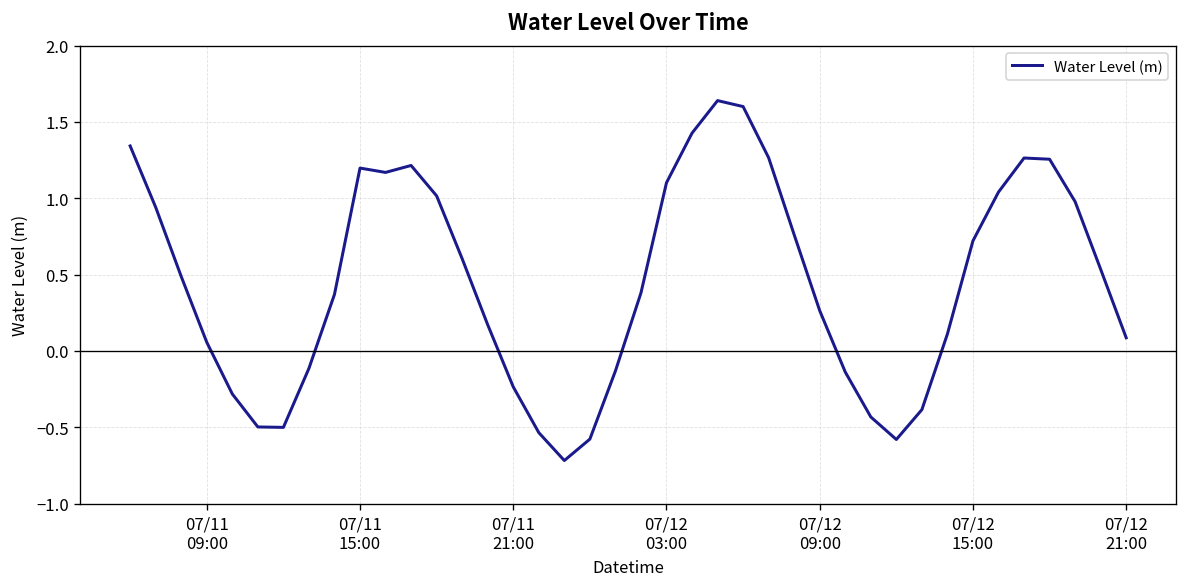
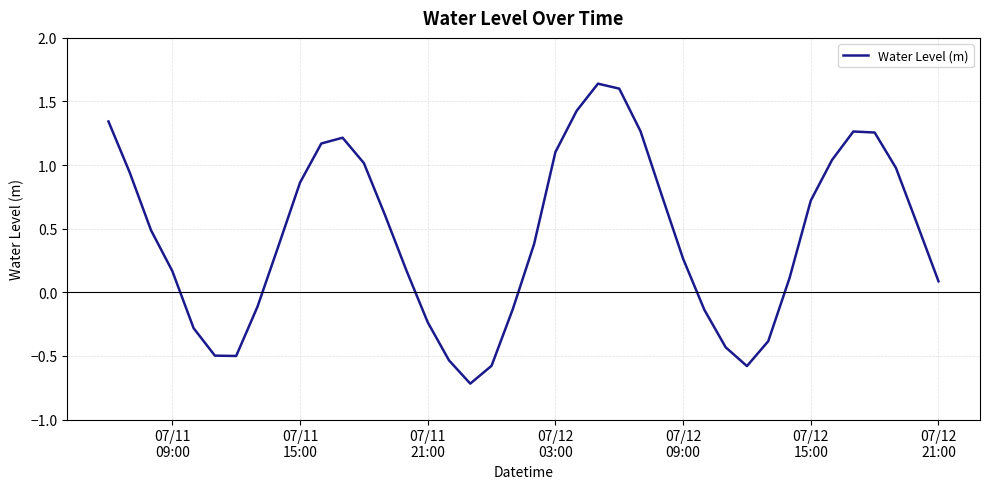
07/11 09:00: 0.06 -> 0.17
07/11 15:00: 1.20 -> 0.86
